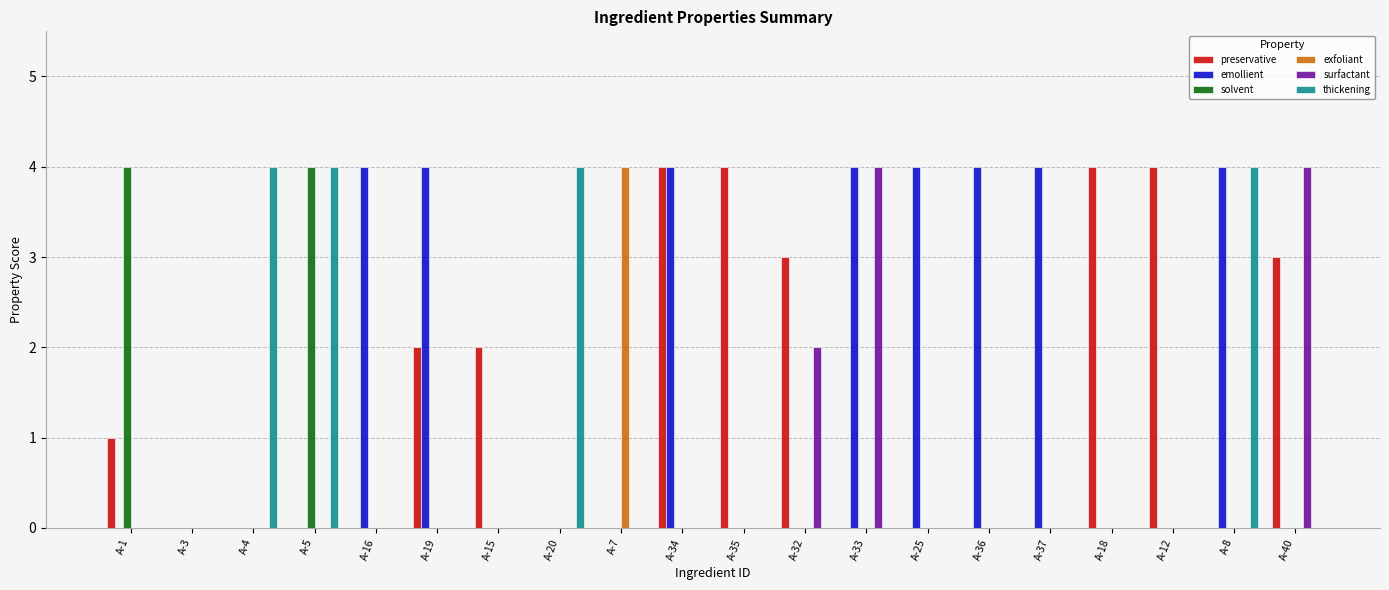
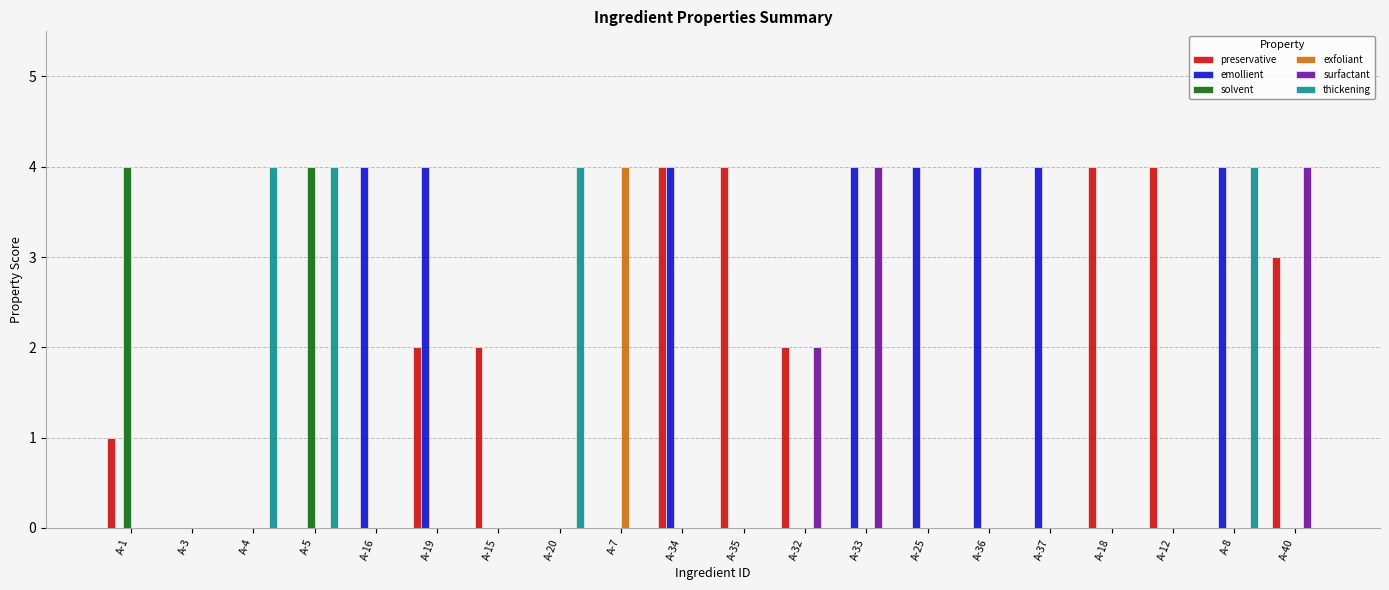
preservative, A-32: 3 -> 2
